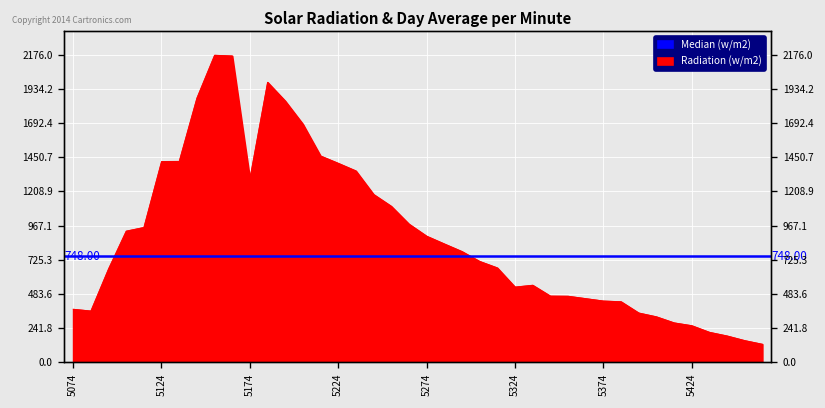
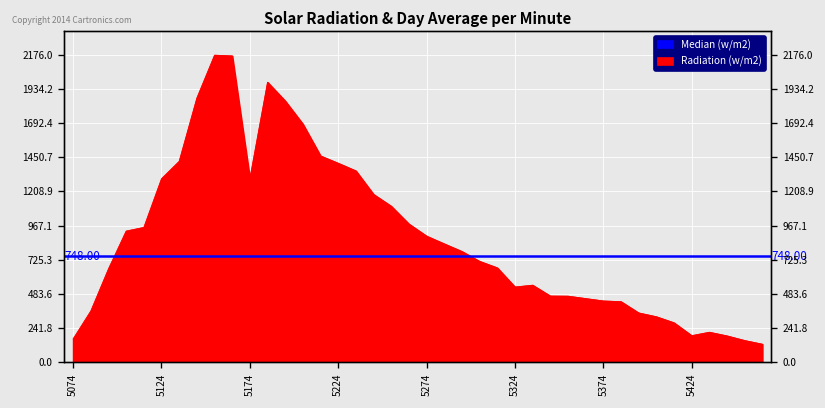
5074: 370 -> 160
5124: 1420 -> 1300
5424: 260 -> 190
